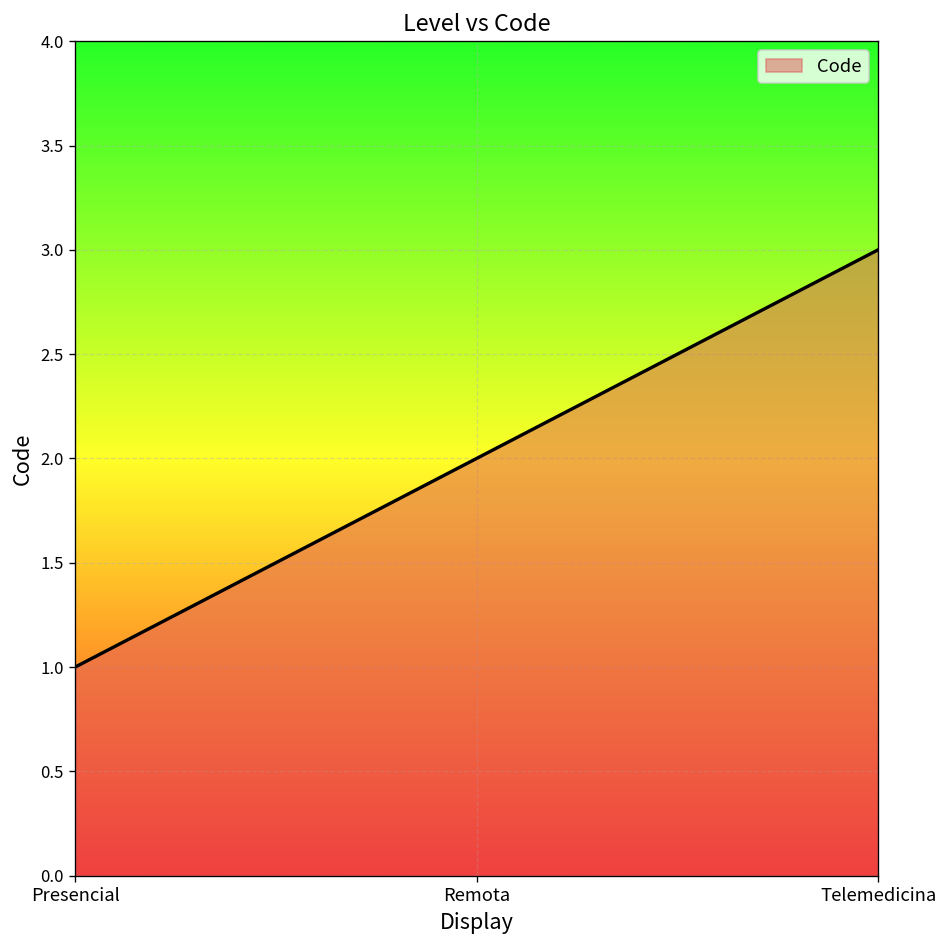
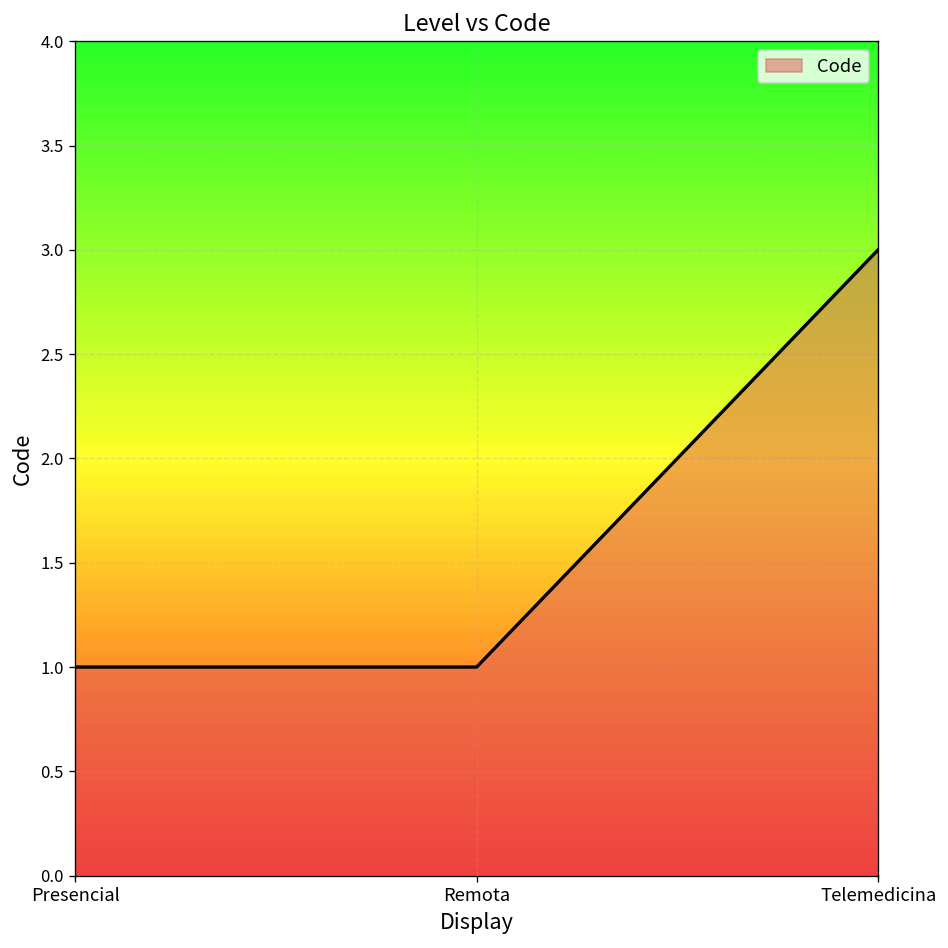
Remota: 2 -> 1
